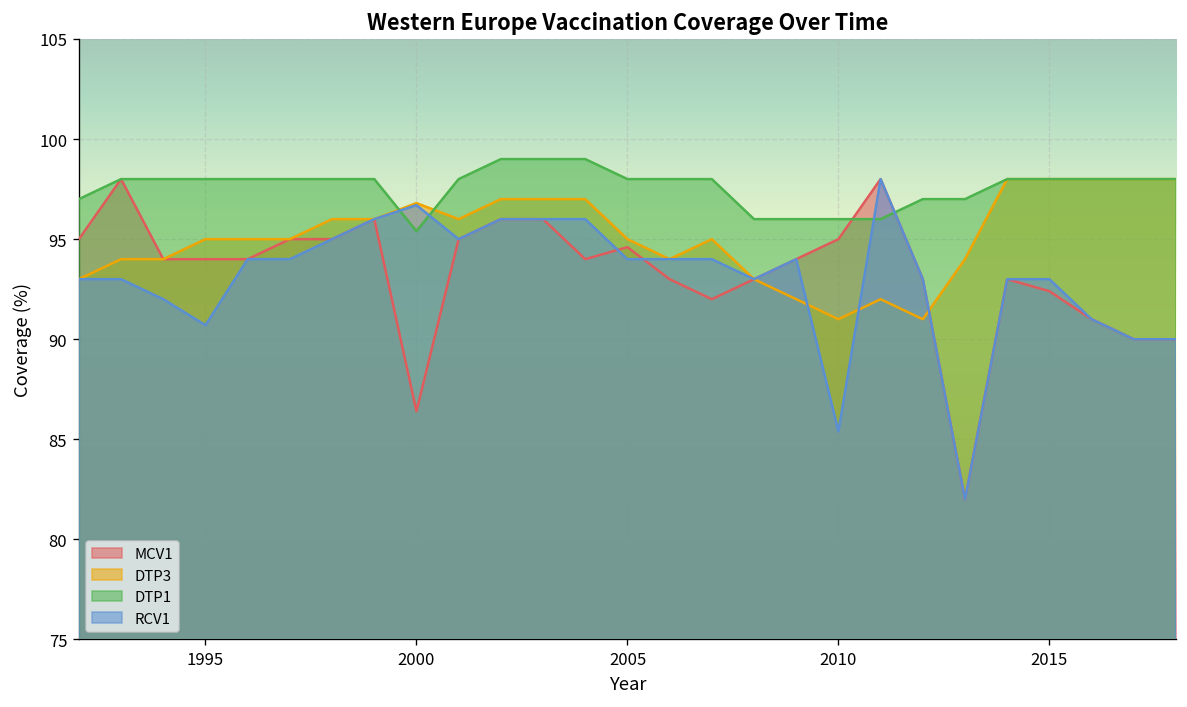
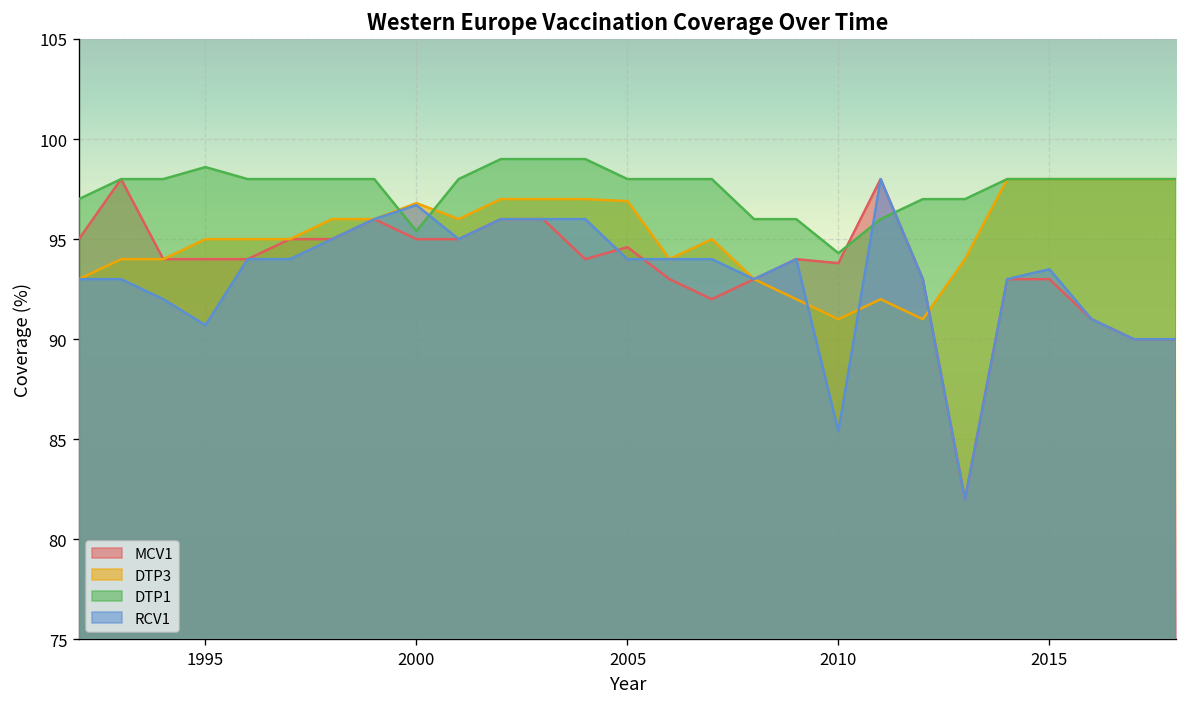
DTP1, 1995: 98.0 -> 98.6
MCV1, 2000: 86.4 -> 95.0
DTP3, 2005: 95.0 -> 96.9
MCV1, 2010: 95.0 -> 93.8
DTP1, 2010: 96.0 -> 94.3
MCV1, 2015: 92.4 -> 93.0
RCV1, 2015: 93.0 -> 93.5
